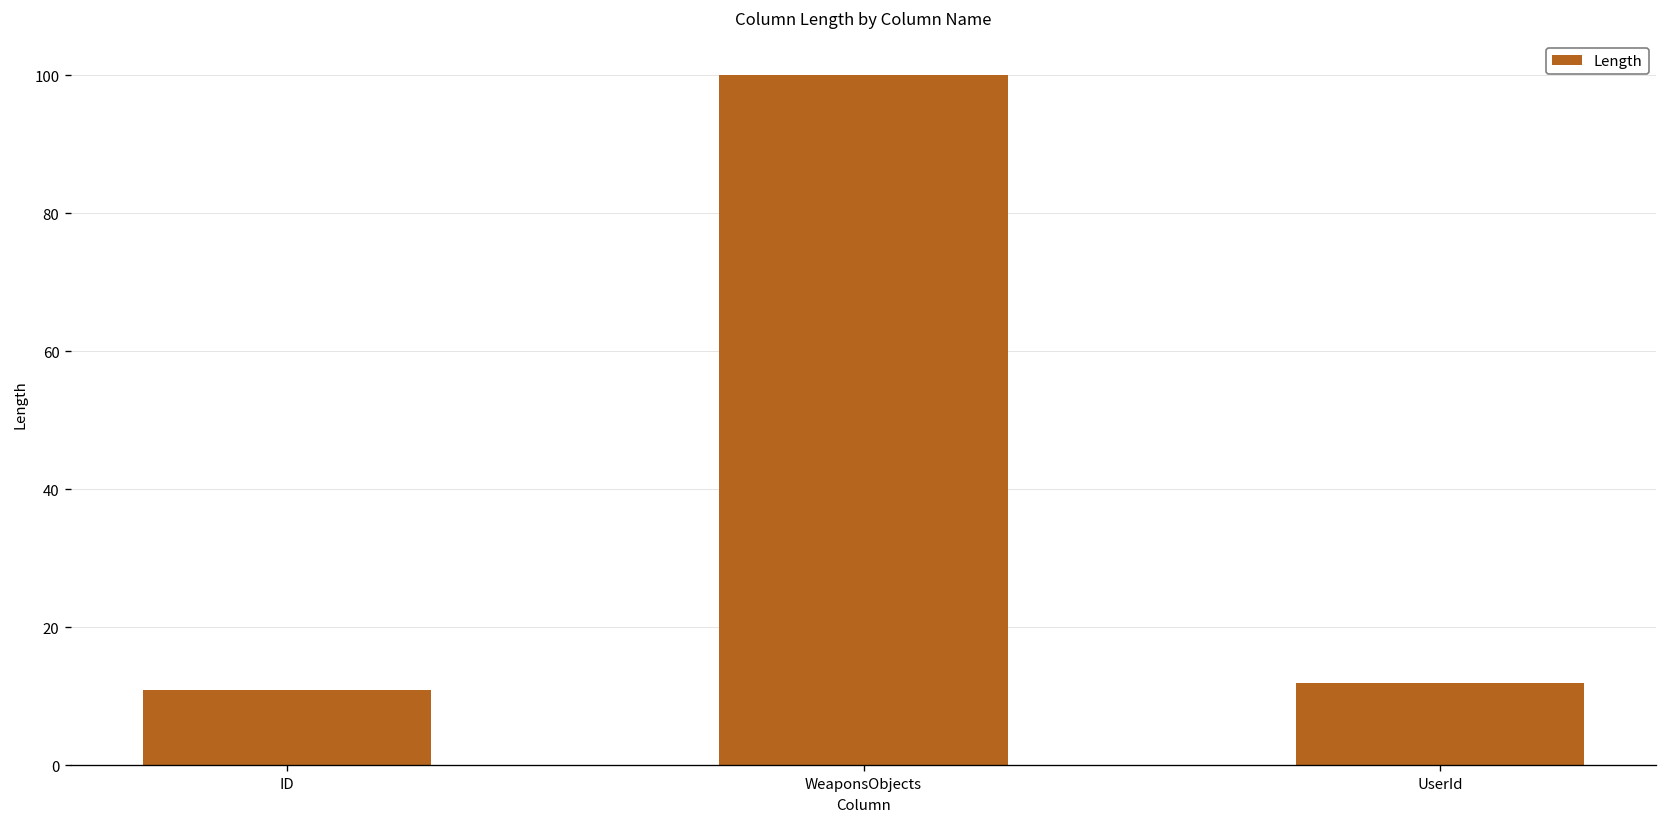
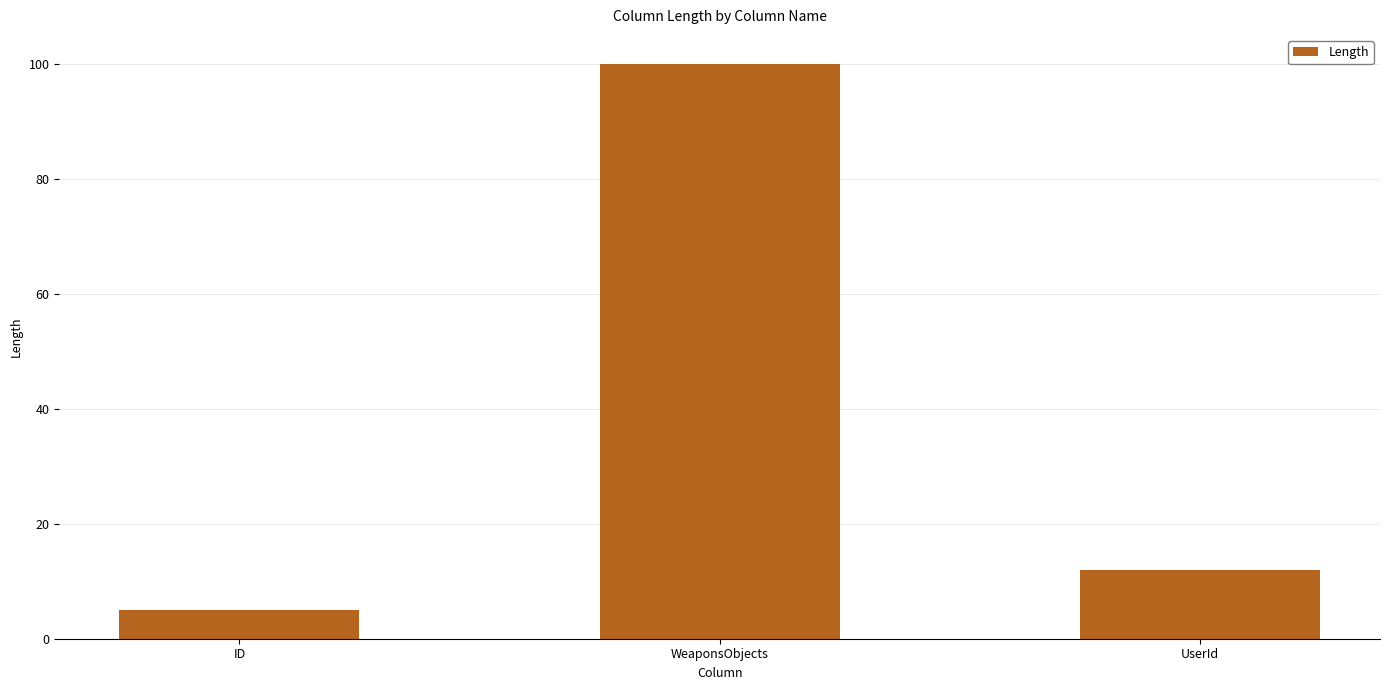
ID: 11 -> 5
